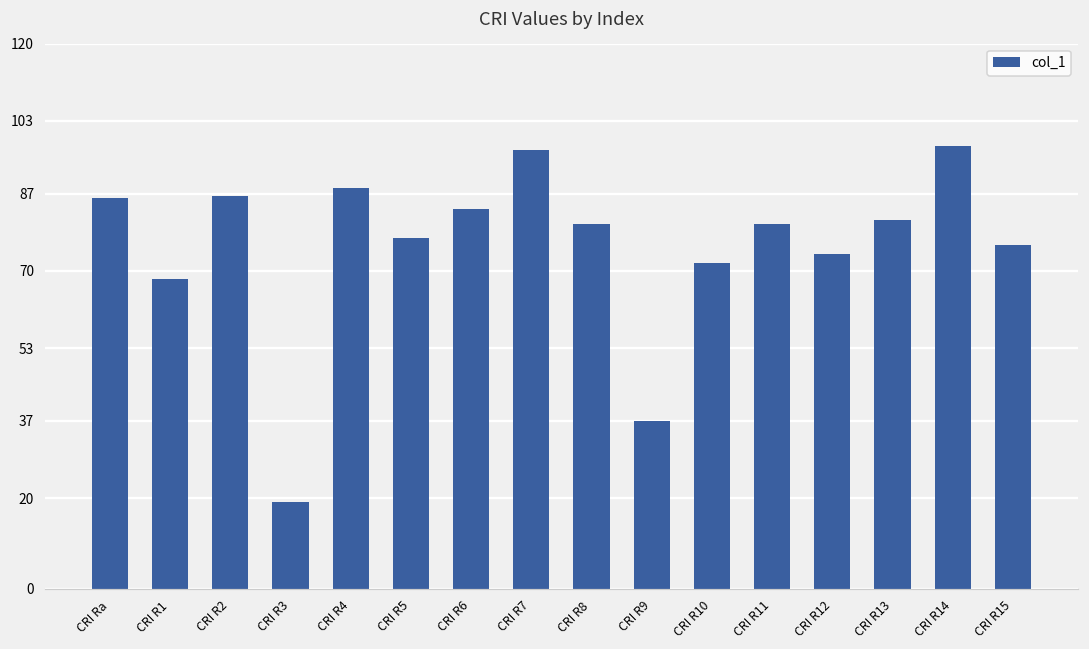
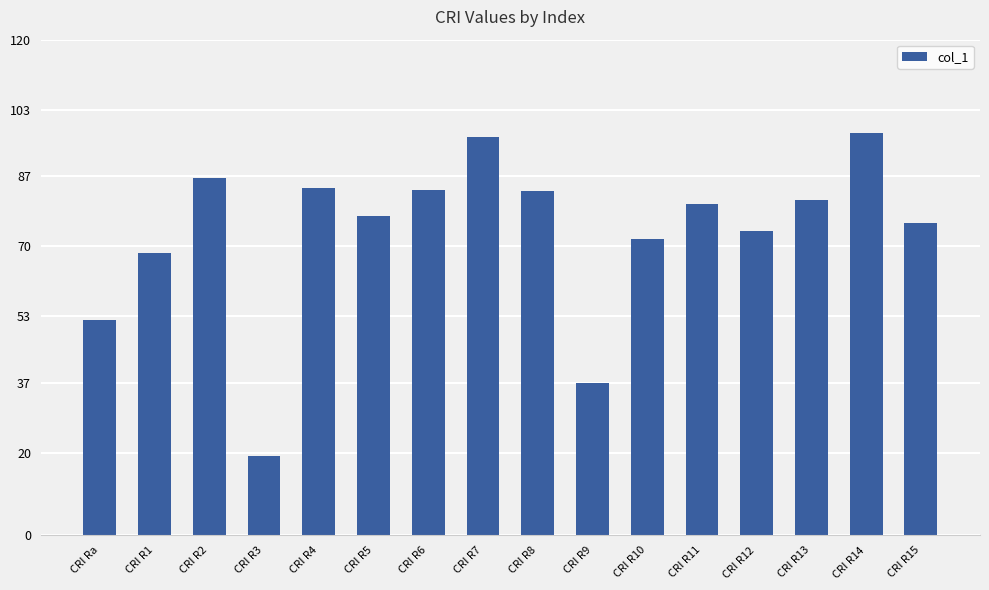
CRI Ra: 86 -> 52
CRI R4: 88 -> 84
CRI R8: 80 -> 83
